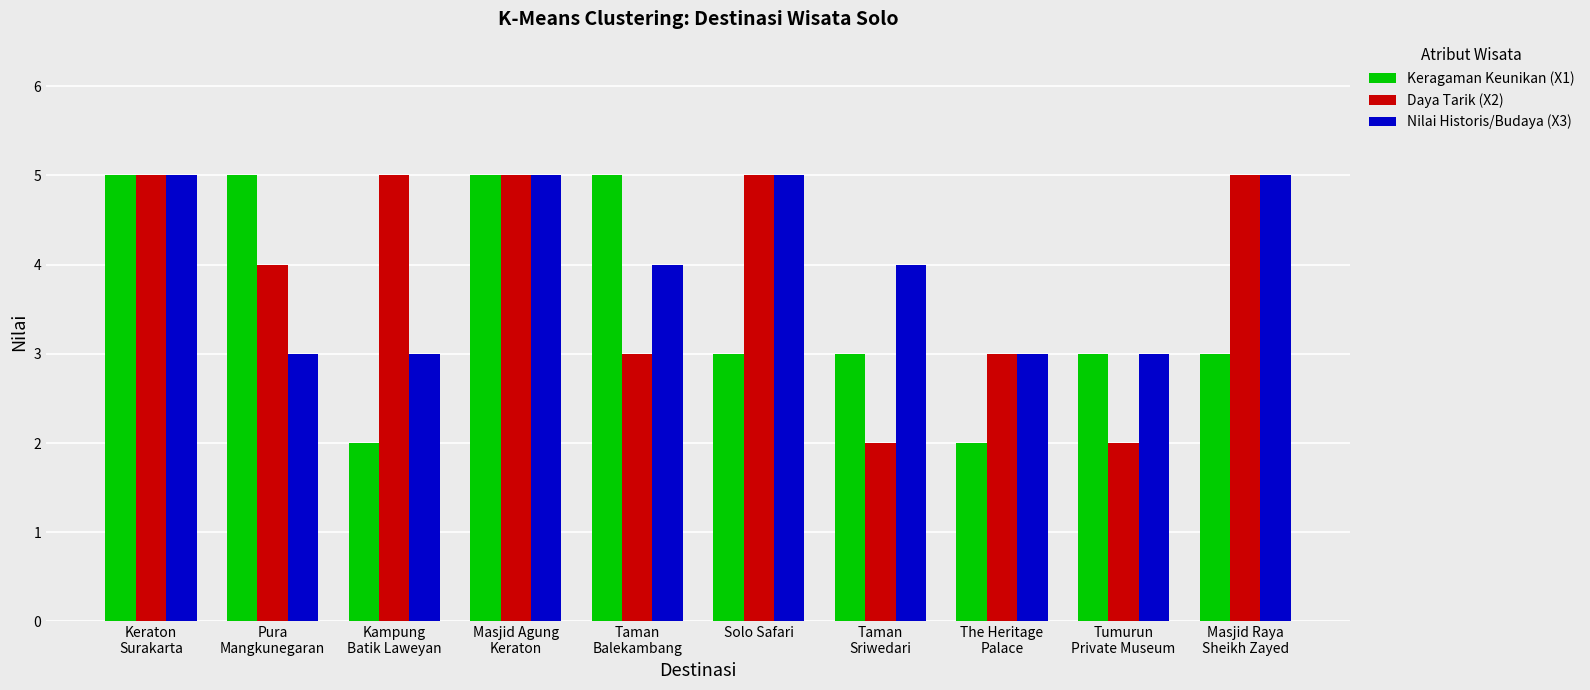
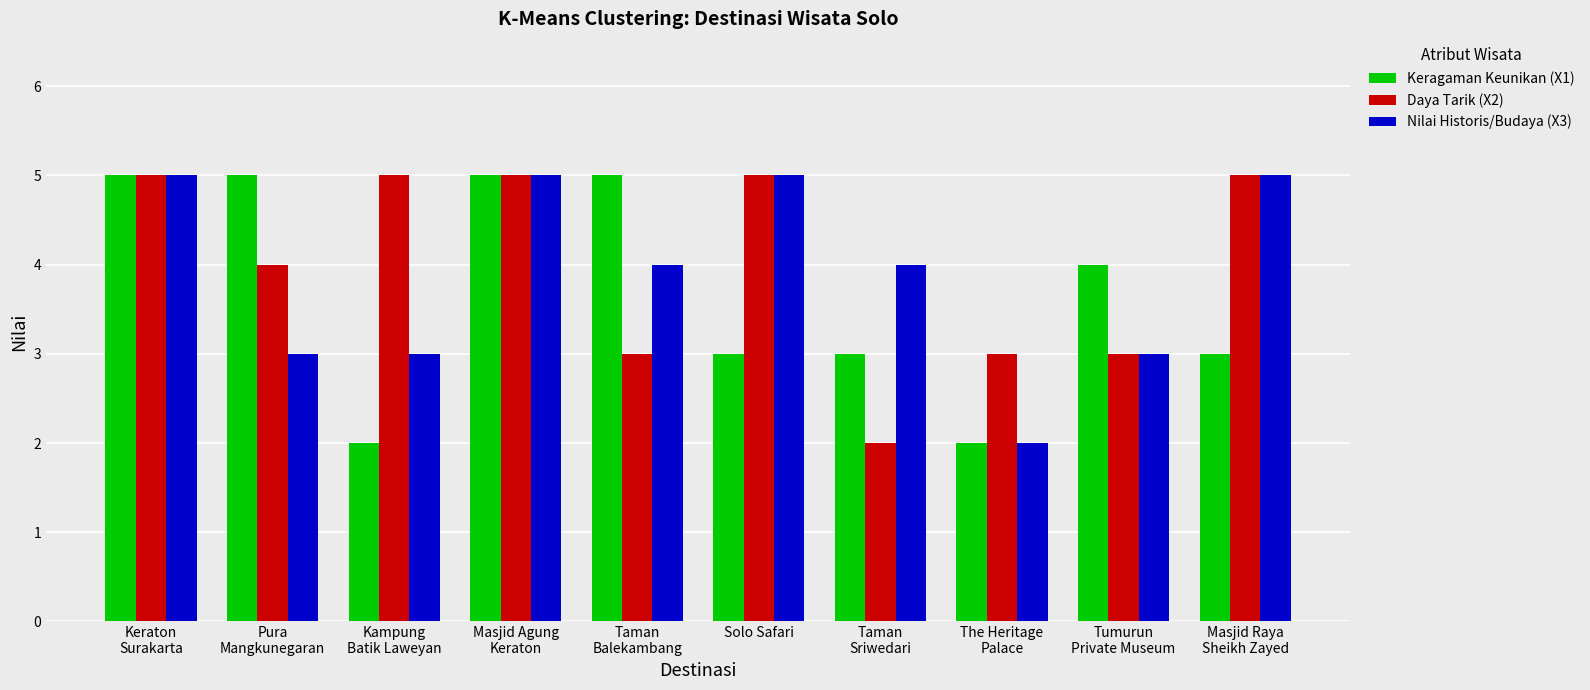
Nilai Historis/Budaya (X3), The Heritage Palace: 3 -> 2
Keragaman Keunikan (X1), Tumurun Private Museum: 3 -> 4
Daya Tarik (X2), Tumurun Private Museum: 2 -> 3
